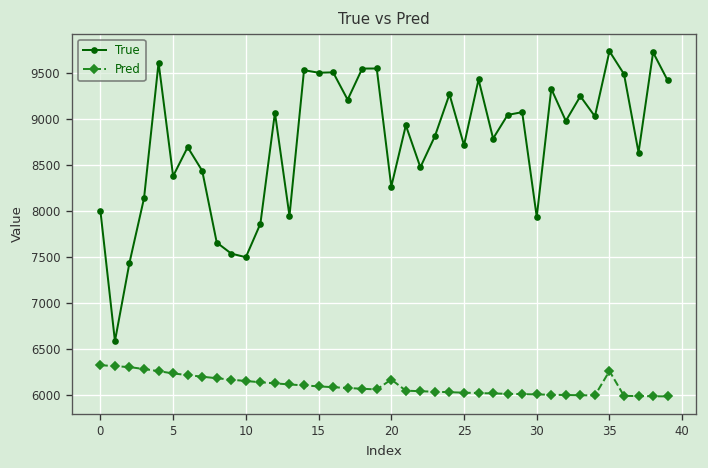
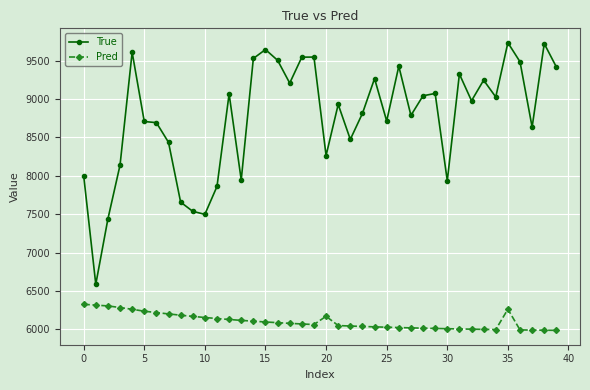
True, 5: 8400 -> 8700
True, 15: 9500 -> 9600
